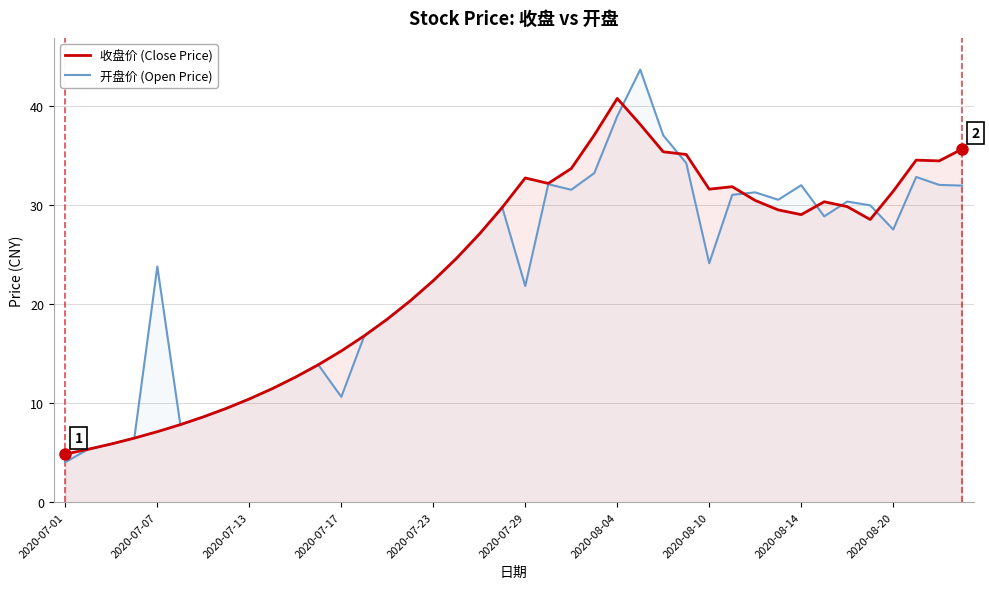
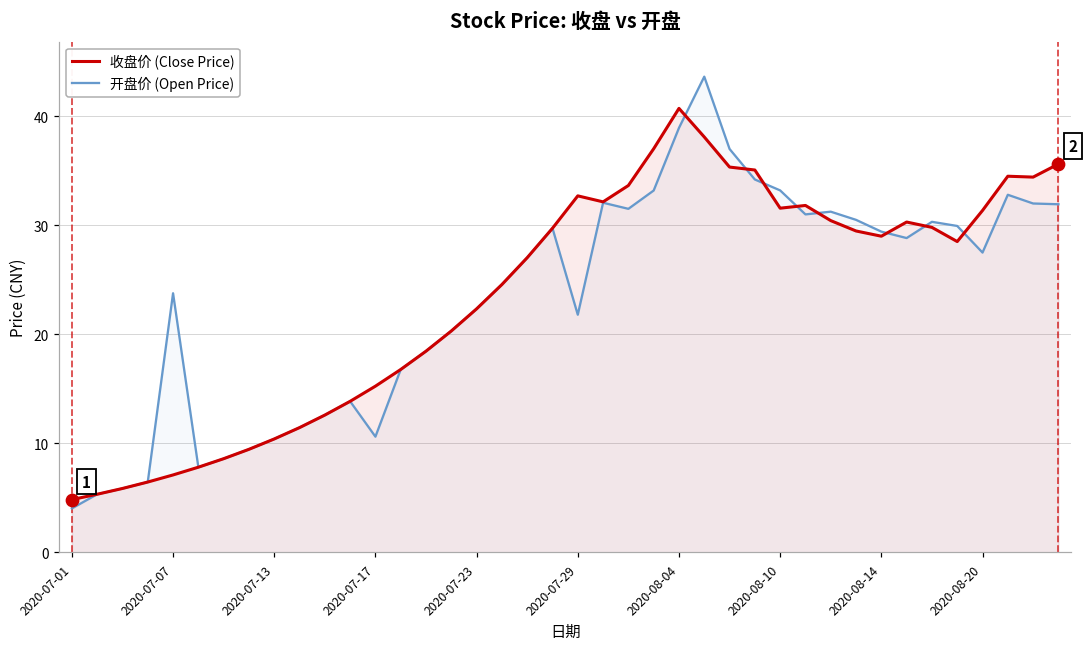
开盘价 (Open Price), 2020-08-10: 24 -> 33
开盘价 (Open Price), 2020-08-14: 32 -> 29
